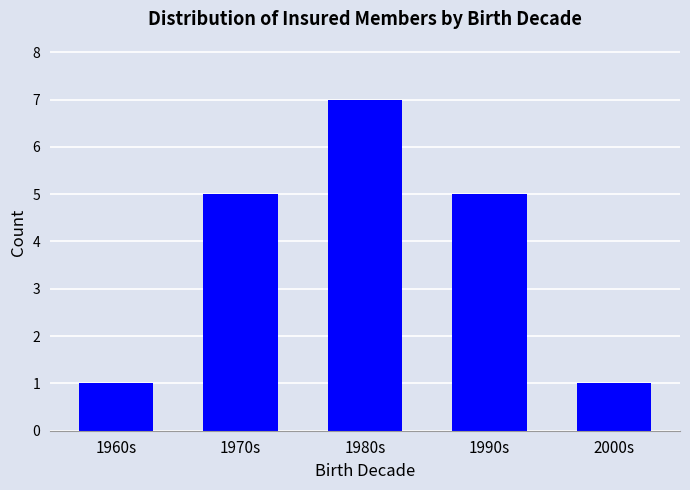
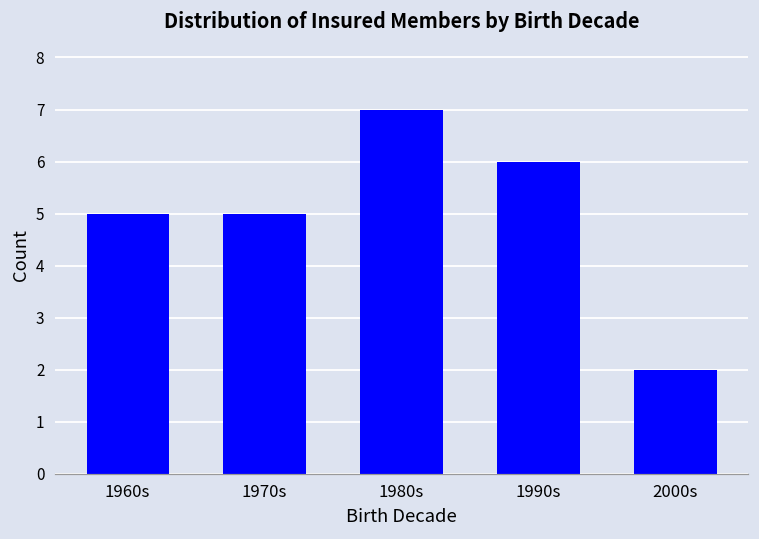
1960s: 1 -> 5
1990s: 5 -> 6
2000s: 1 -> 2
